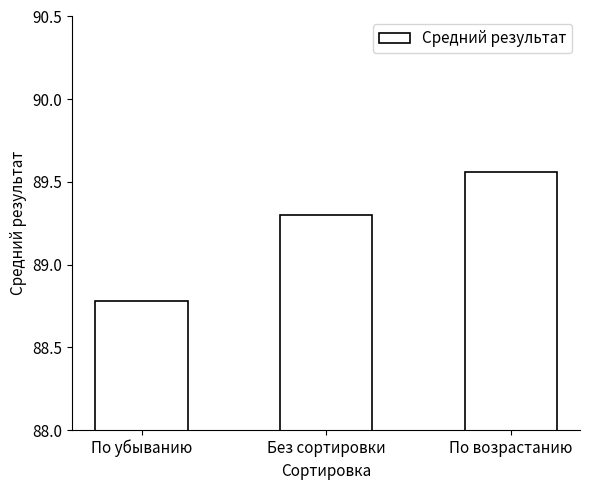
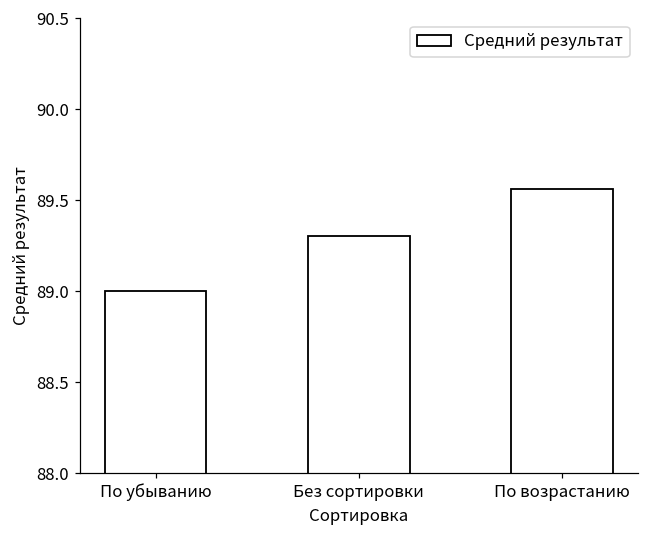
По убыванию: 88.78 -> 89.00
